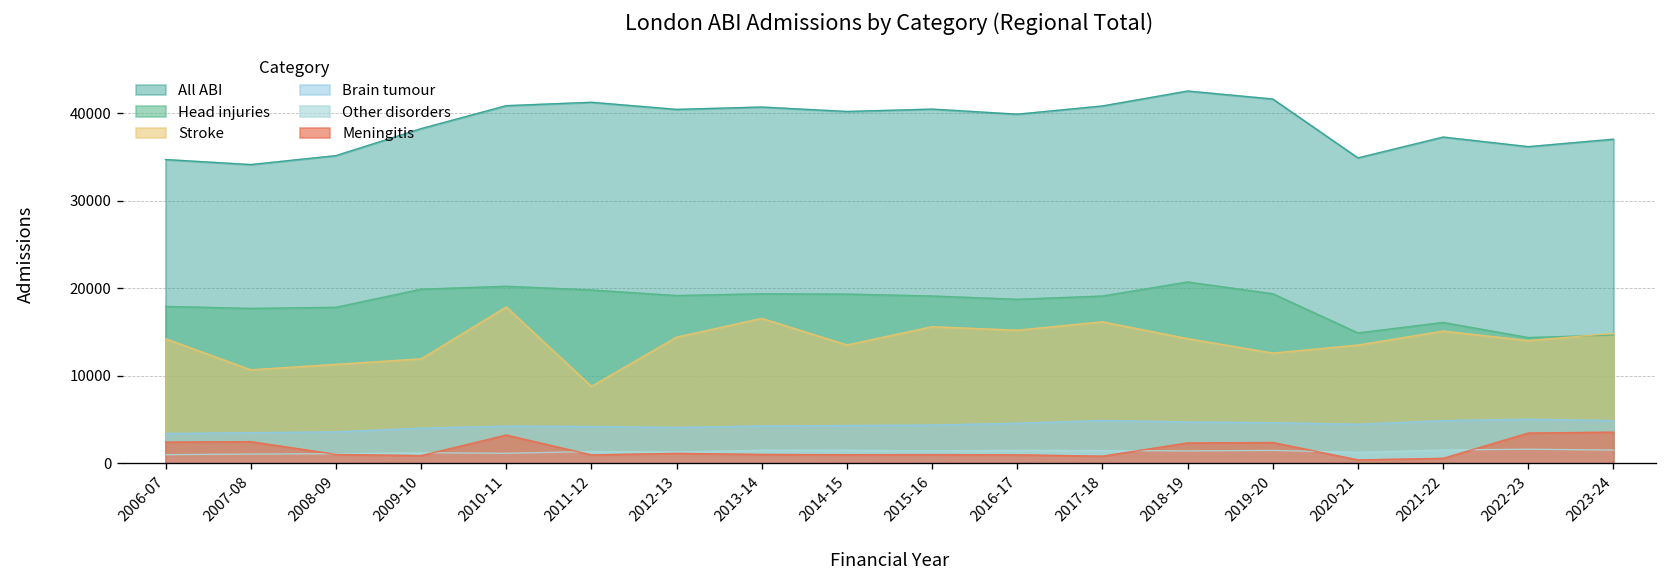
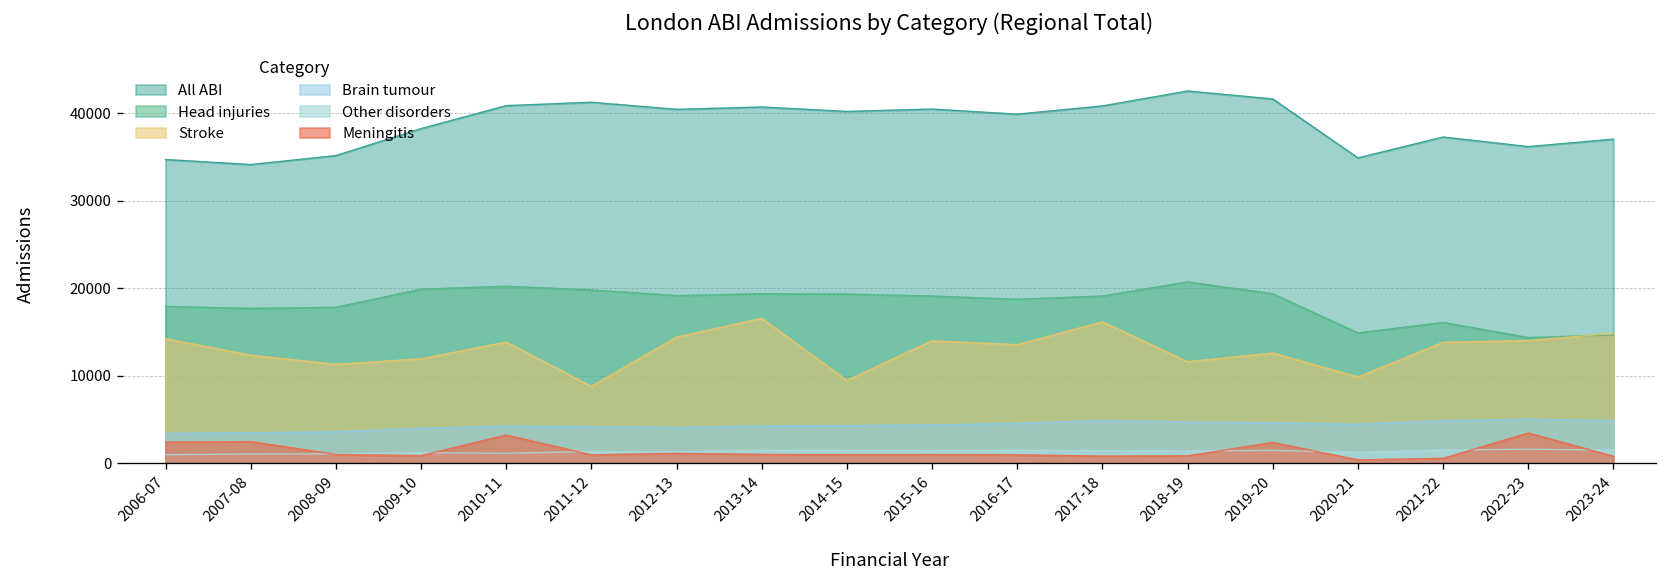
Stroke, 2007-08: 11000 -> 12000
Stroke, 2010-11: 18000 -> 14000
Stroke, 2014-15: 14000 -> 9000
Stroke, 2015-16: 16000 -> 14000
Stroke, 2016-17: 15000 -> 14000
Stroke, 2018-19: 14000 -> 12000
Meningitis, 2018-19: 2000 -> 1000
Stroke, 2020-21: 14000 -> 10000
Stroke, 2021-22: 15000 -> 14000
Meningitis, 2023-24: 4000 -> 1000
